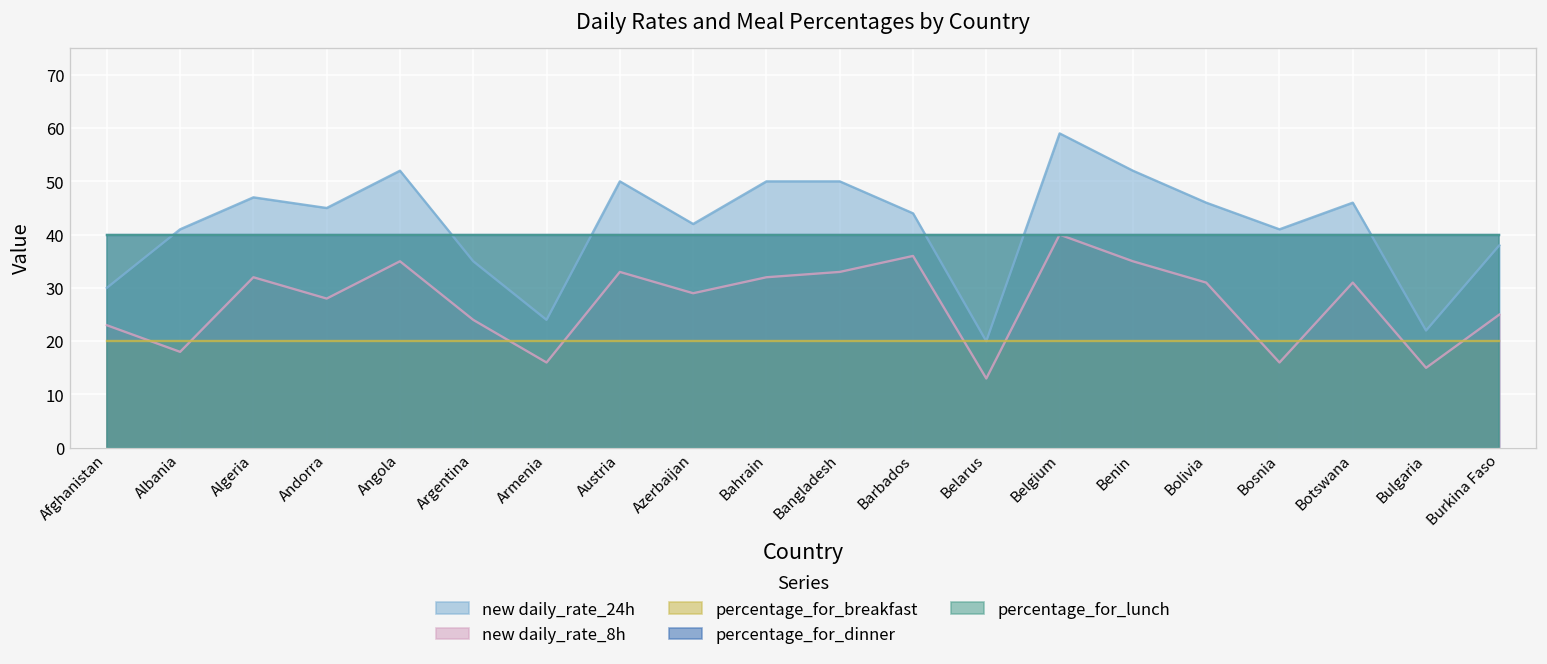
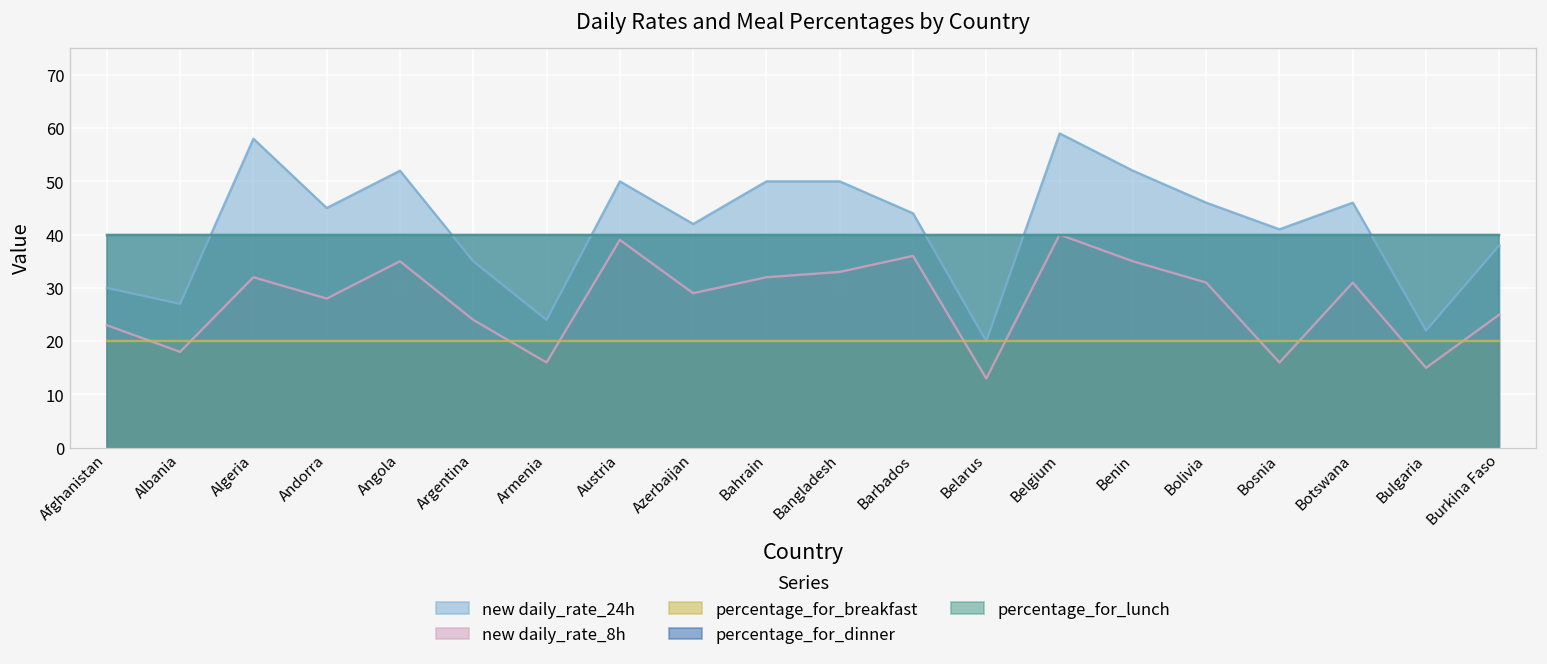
new daily_rate_24h, Albania: 41 -> 27
new daily_rate_24h, Algeria: 47 -> 58
new daily_rate_8h, Austria: 33 -> 39
